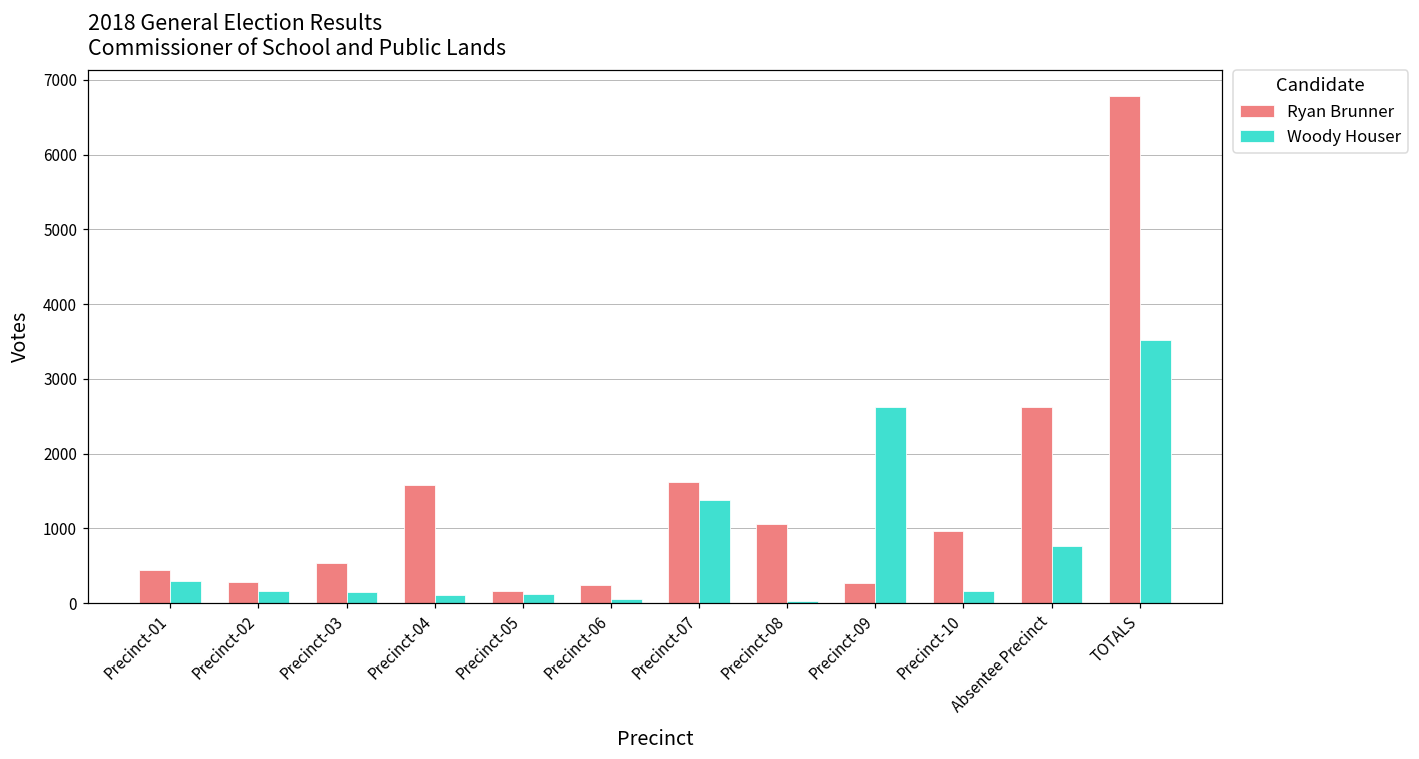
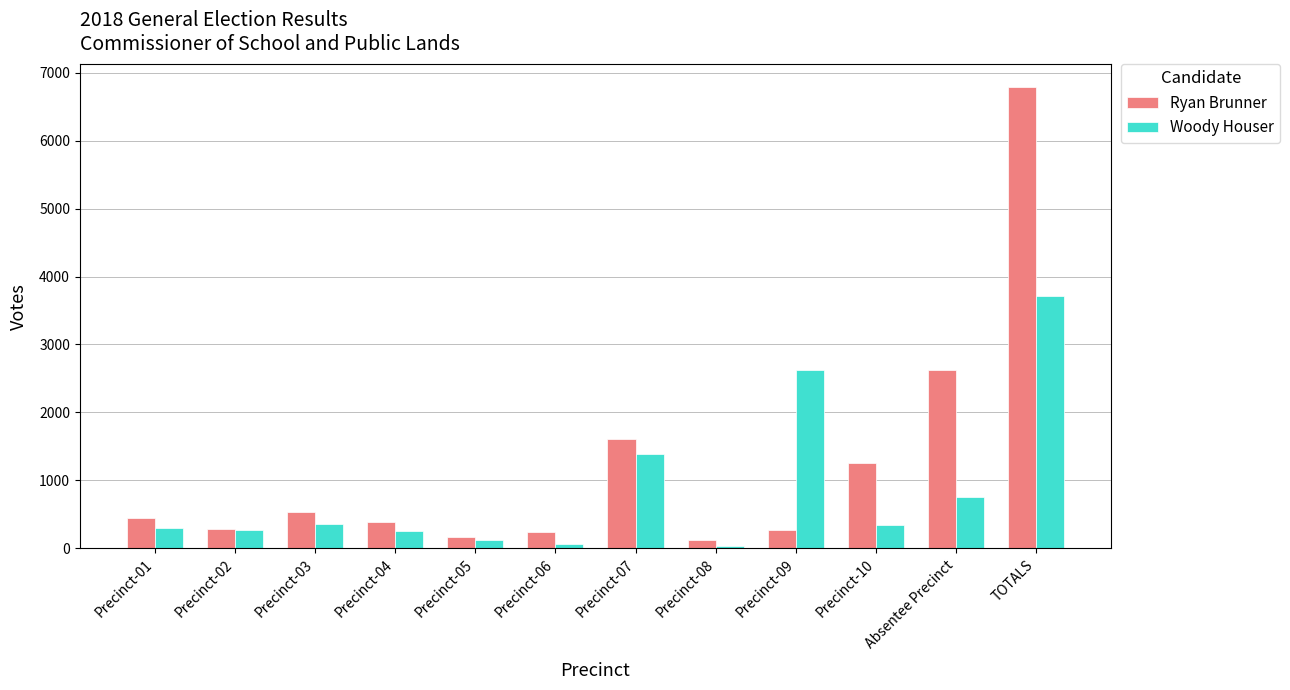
Woody Houser, Precinct-02: 200 -> 300
Woody Houser, Precinct-03: 200 -> 400
Ryan Brunner, Precinct-04: 1600 -> 400
Woody Houser, Precinct-04: 100 -> 300
Ryan Brunner, Precinct-08: 1100 -> 100
Ryan Brunner, Precinct-10: 1000 -> 1300
Woody Houser, Precinct-10: 200 -> 300
Woody Houser, TOTALS: 3500 -> 3700
